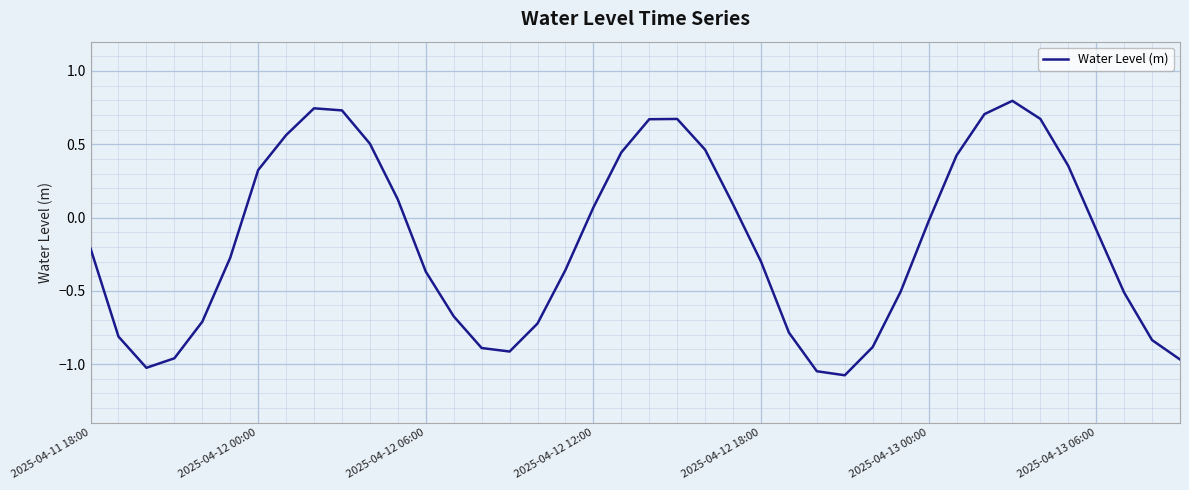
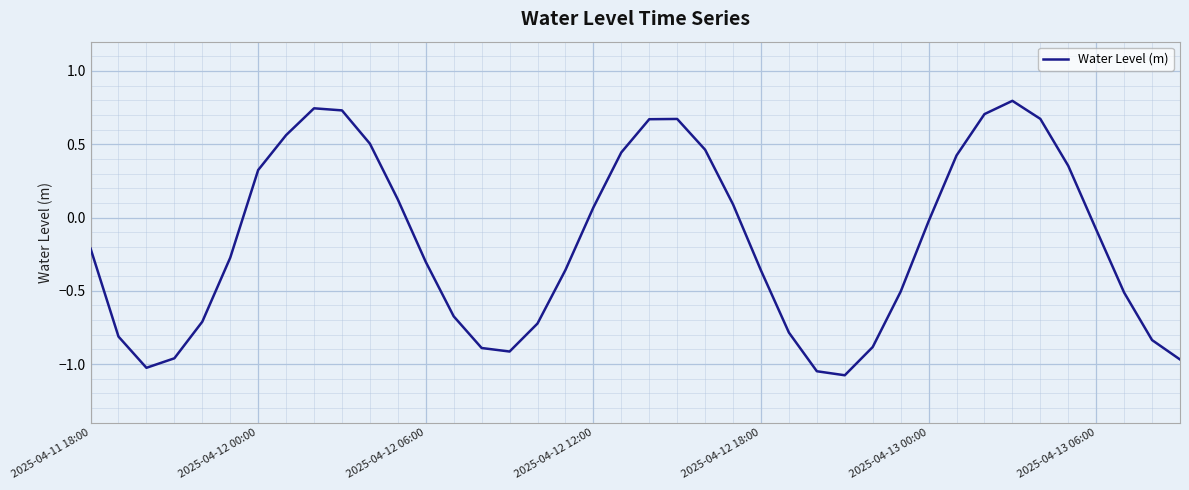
2025-04-12 06:00: -0.37 -> -0.30
2025-04-12 18:00: -0.30 -> -0.36
